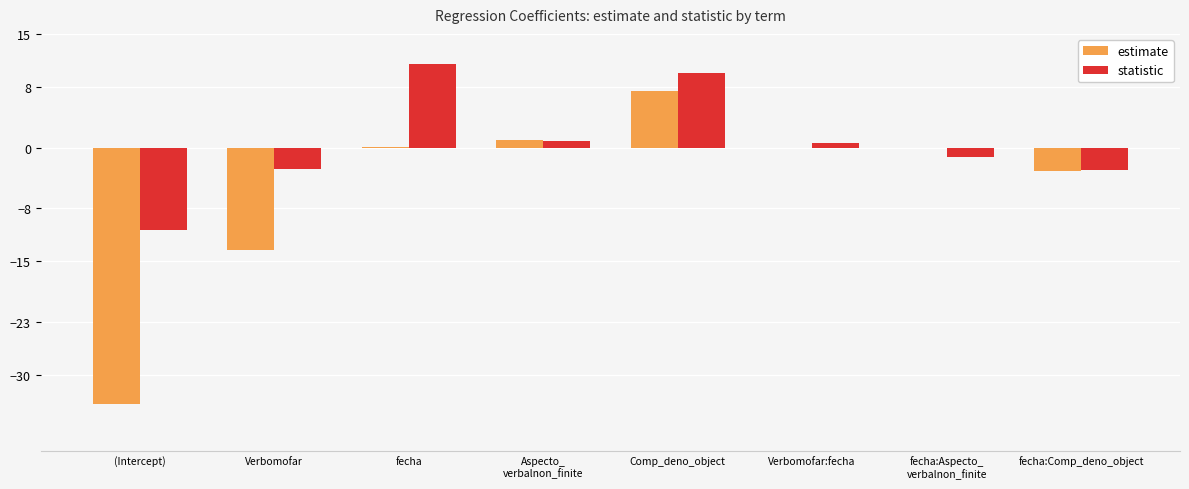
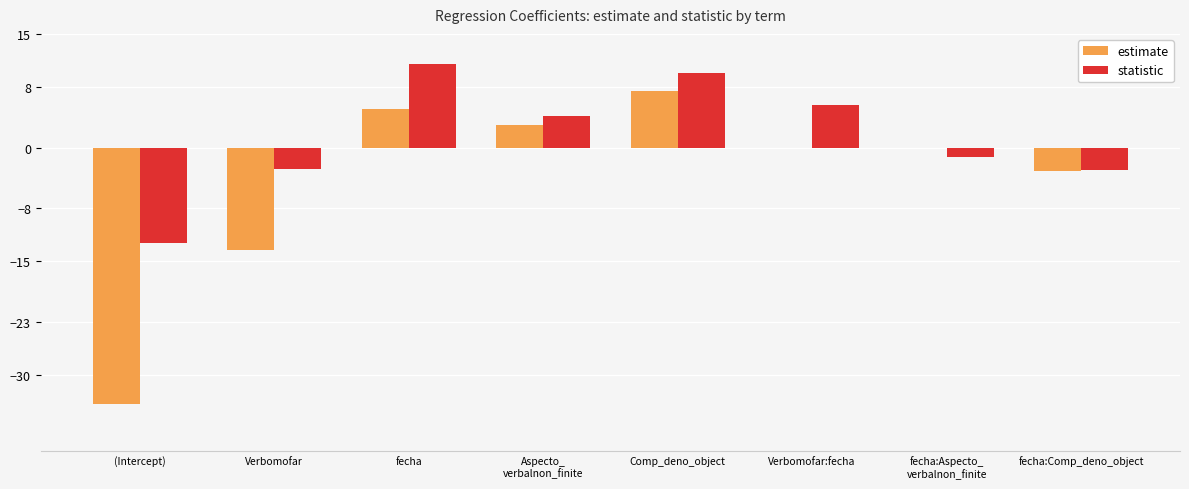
statistic, (Intercept): -11 -> -13
estimate, fecha: 0 -> 5
estimate, Aspecto_ verbalnon_finite: 1 -> 3
statistic, Aspecto_ verbalnon_finite: 1 -> 4
statistic, Verbomofar:fecha: 1 -> 6
